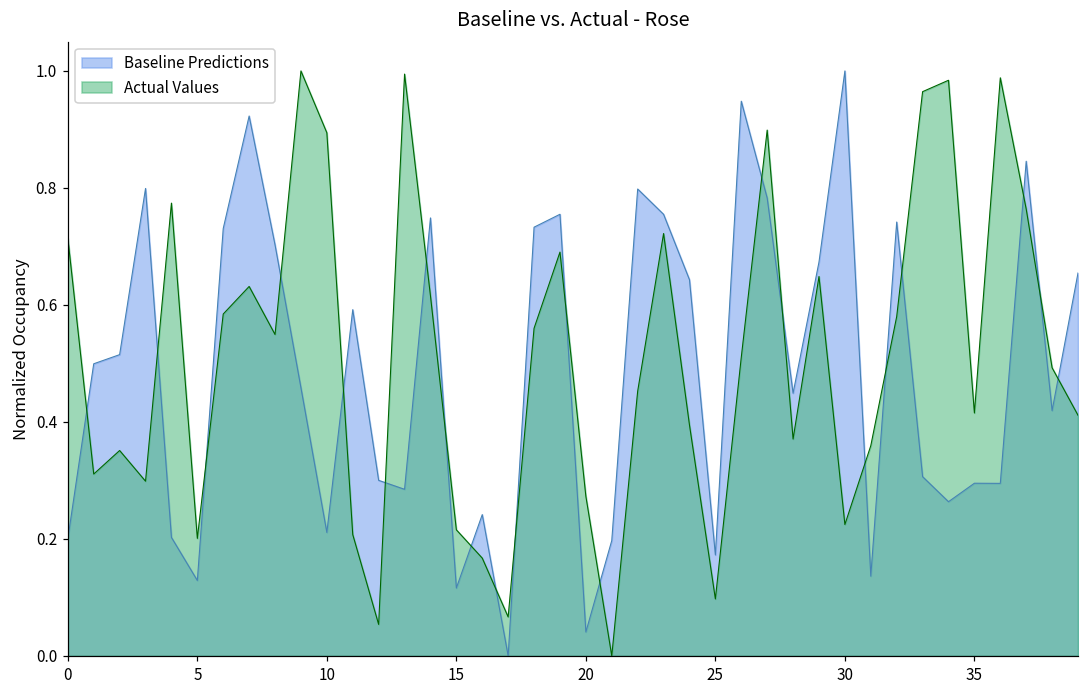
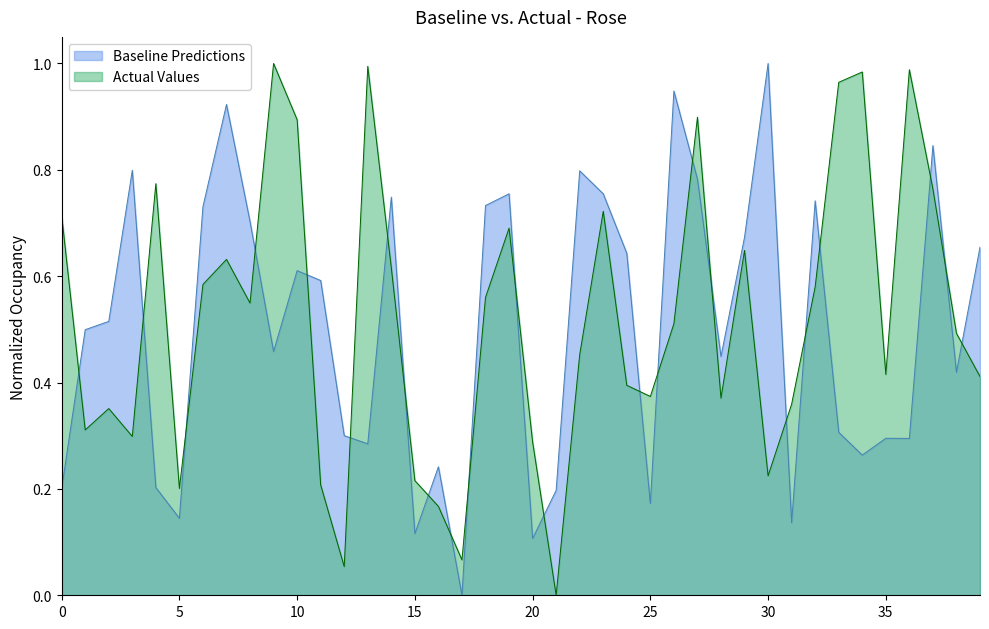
Baseline Predictions, 5: 0.13 -> 0.14
Baseline Predictions, 10: 0.21 -> 0.61
Baseline Predictions, 20: 0.04 -> 0.11
Actual Values, 20: 0.27 -> 0.29
Actual Values, 25: 0.10 -> 0.37
